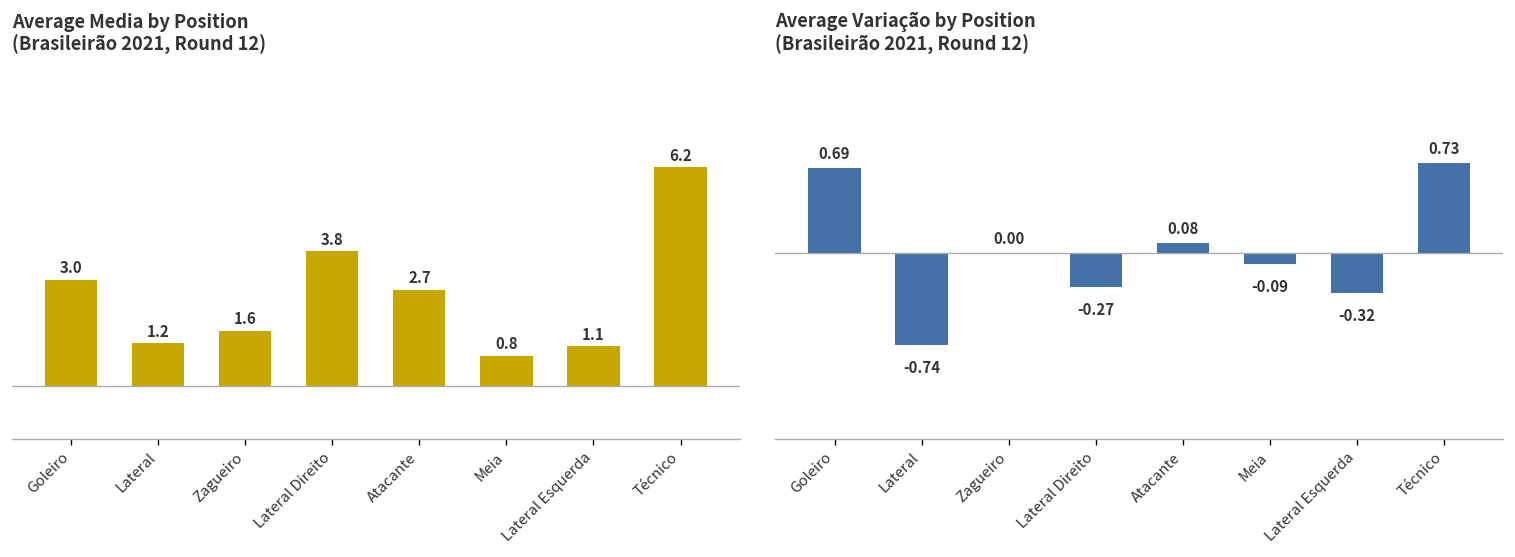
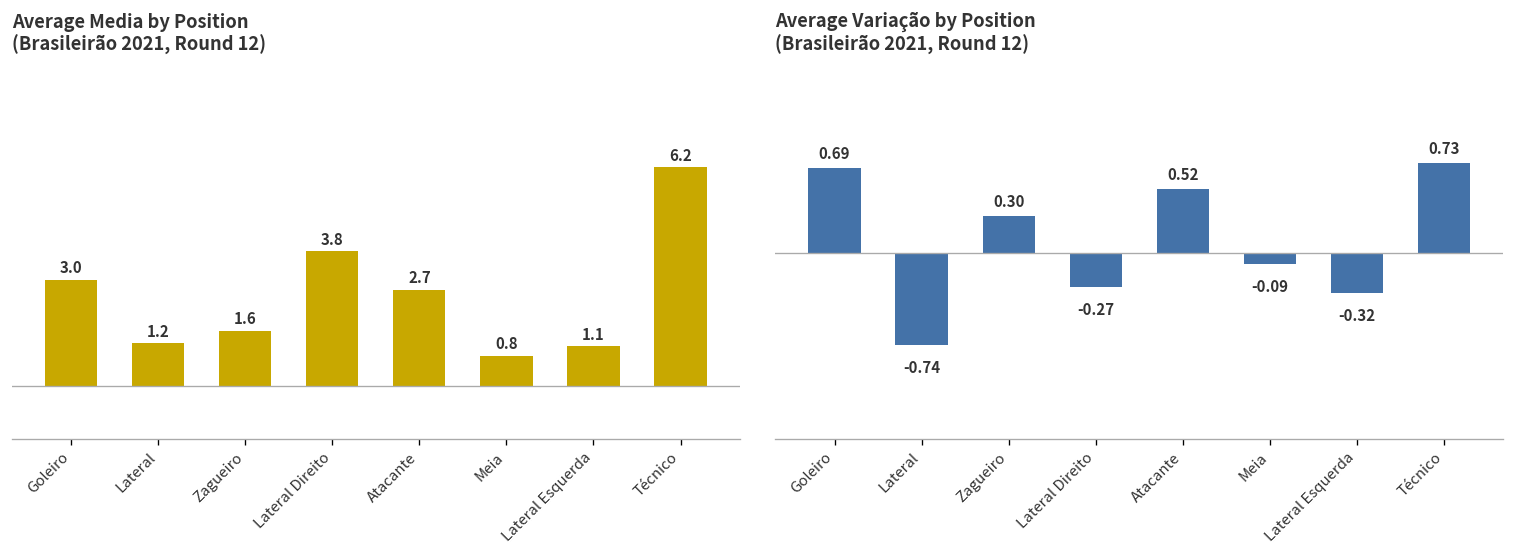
Average Variação by Position (Brasileirão 2021, Round 12), Zagueiro: 0.00 -> 0.30
Average Variação by Position (Brasileirão 2021, Round 12), Atacante: 0.08 -> 0.52
